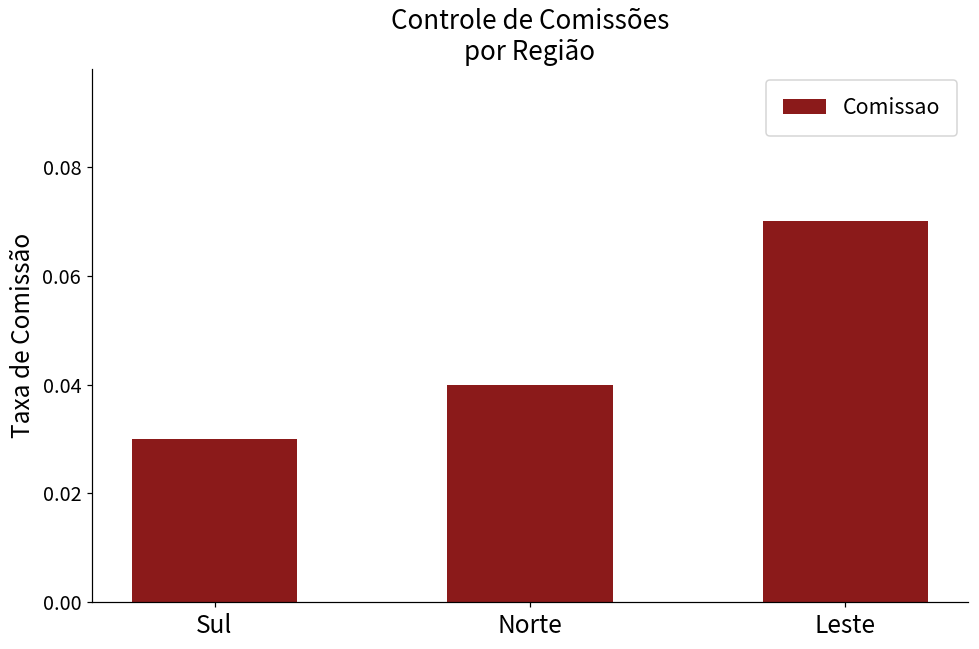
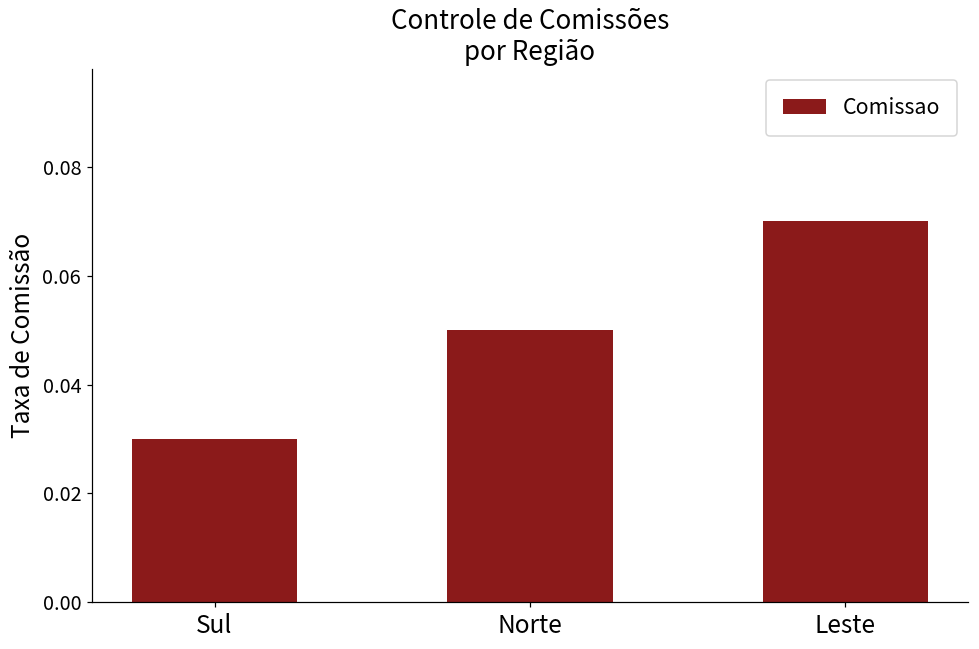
Norte: 0.04 -> 0.05
